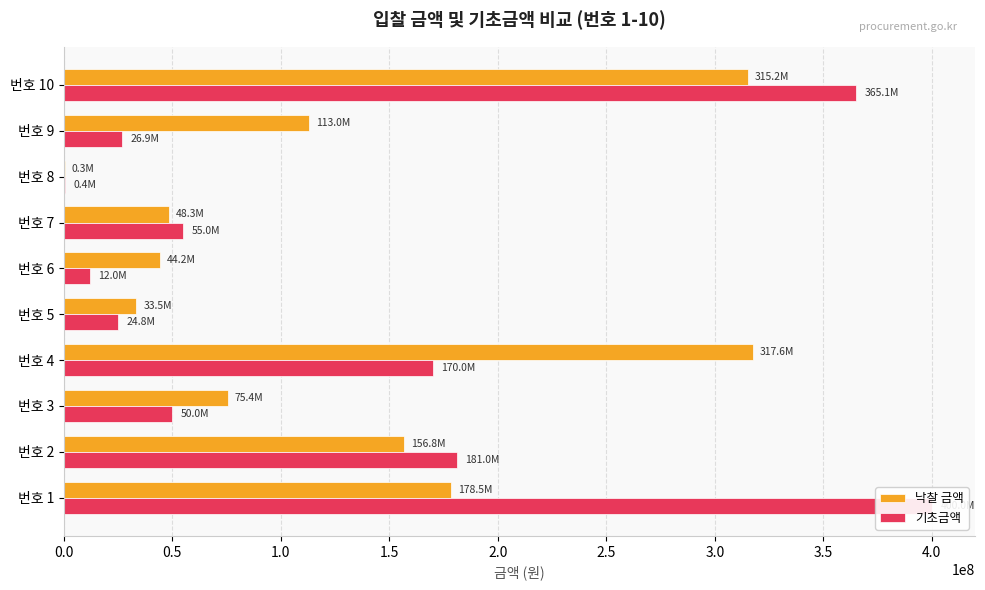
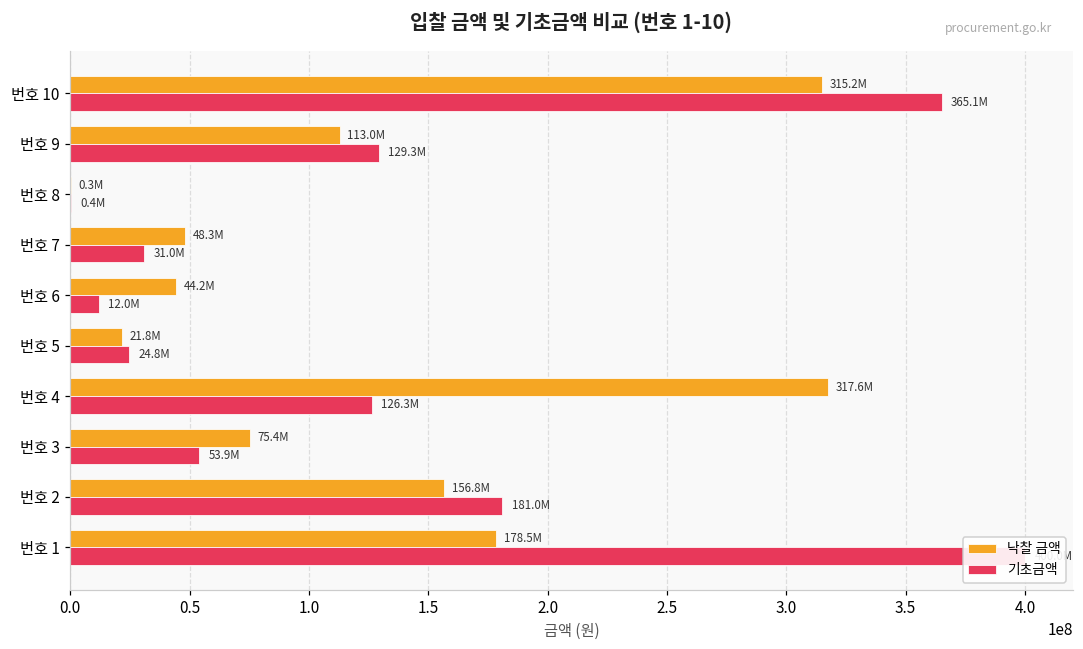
기초금액, 번호 9: 26.9M -> 129.3M
기초금액, 번호 7: 55.0M -> 31.0M
낙찰 금액, 번호 5: 33.5M -> 21.8M
기초금액, 번호 4: 170.0M -> 126.3M
기초금액, 번호 3: 50.0M -> 53.9M
